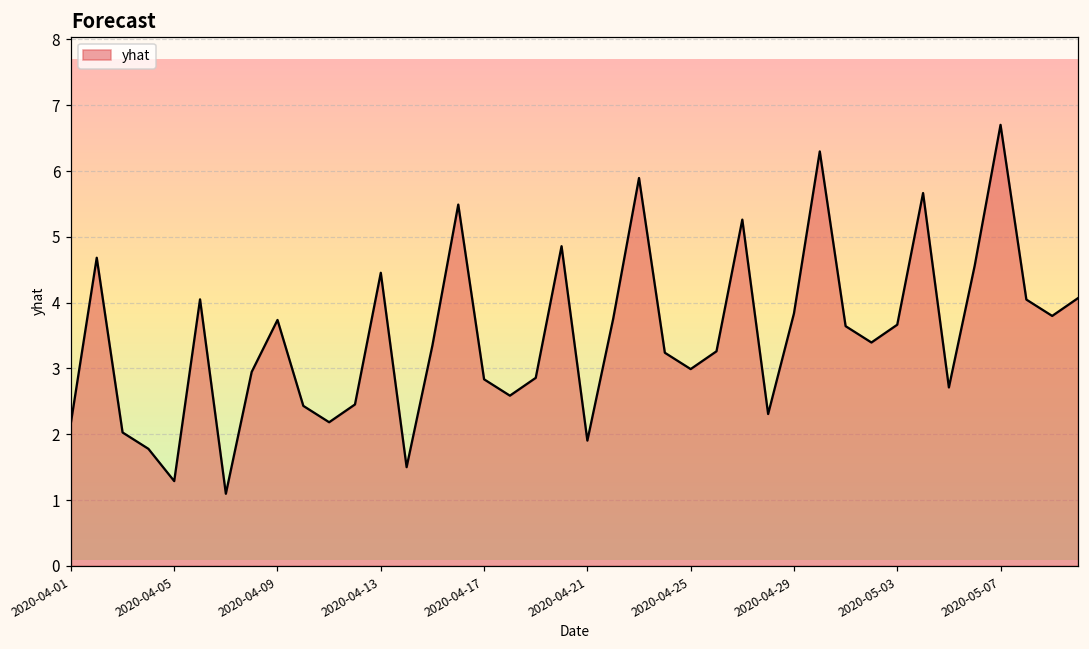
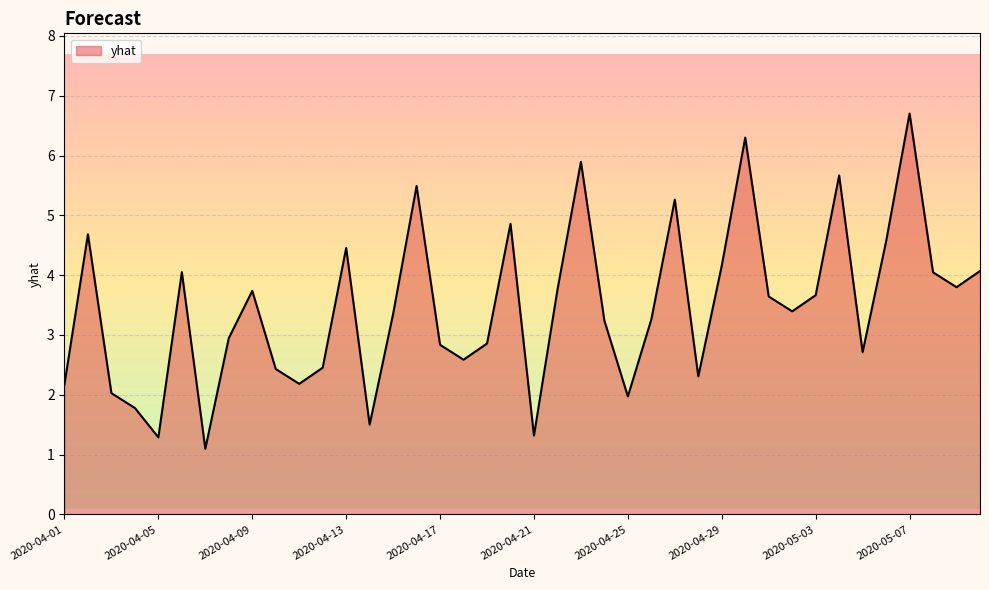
2020-04-21: 1.9 -> 1.3
2020-04-25: 3.0 -> 2.0
2020-04-29: 3.8 -> 4.2
